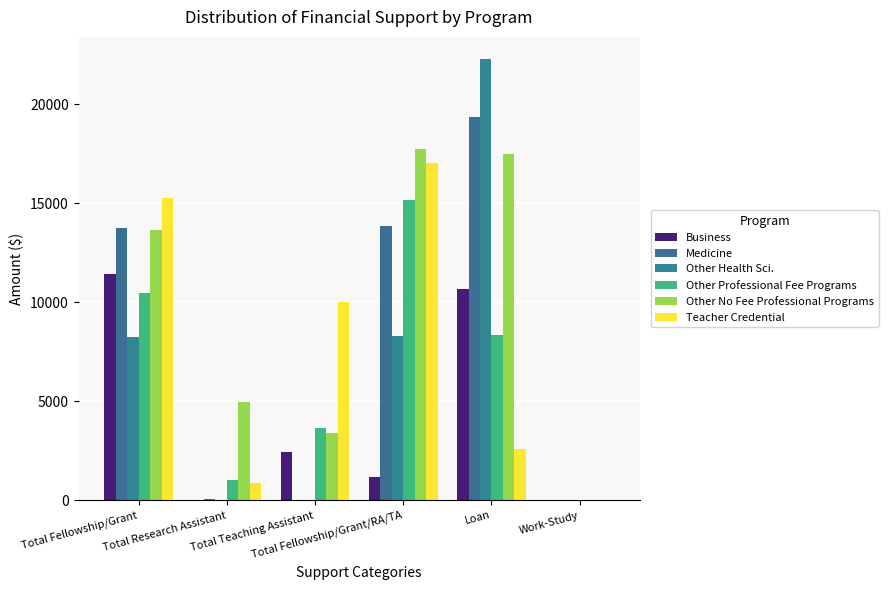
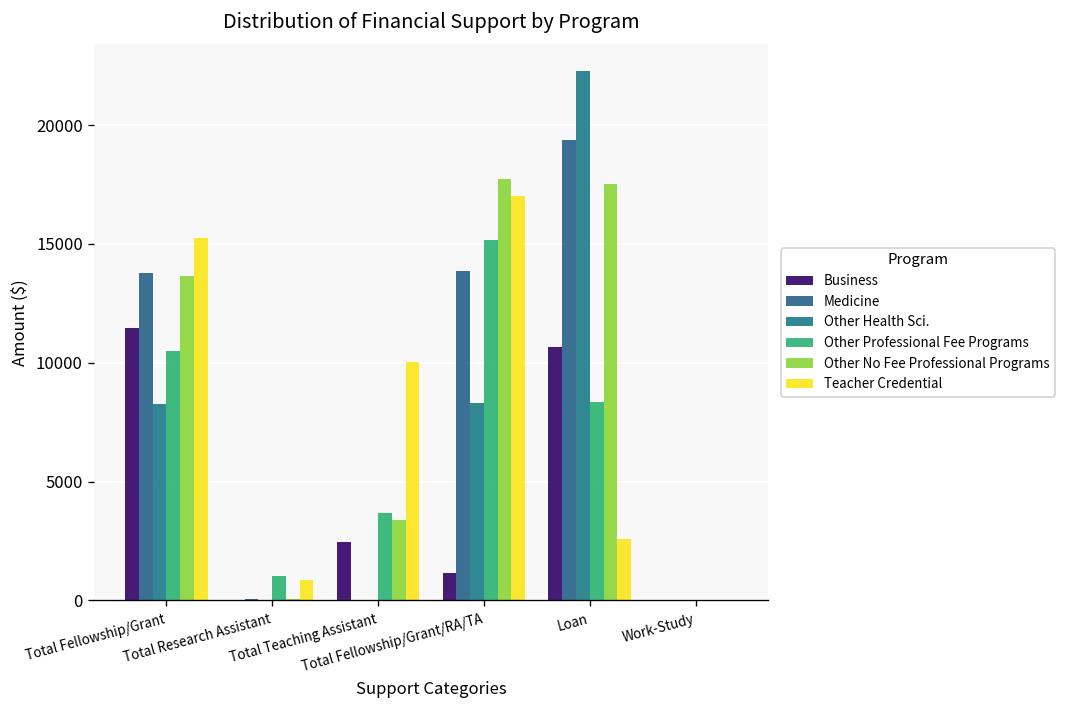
Other No Fee Professional Programs, Total Research Assistant: 5000 -> 100
